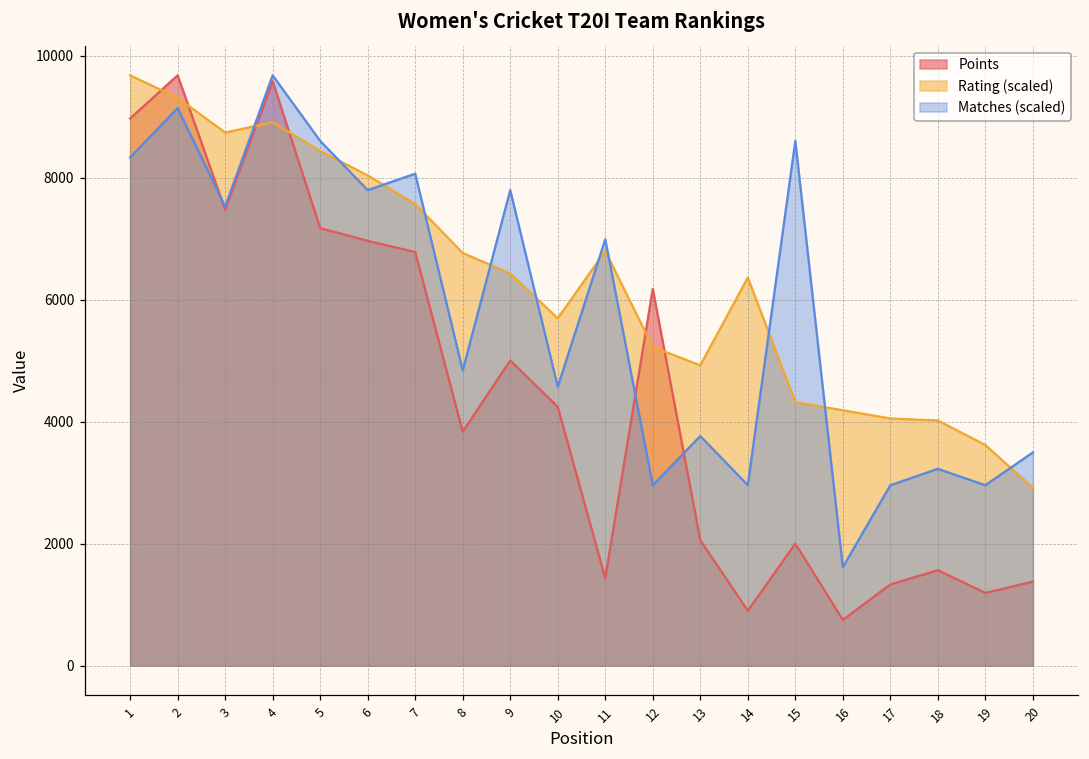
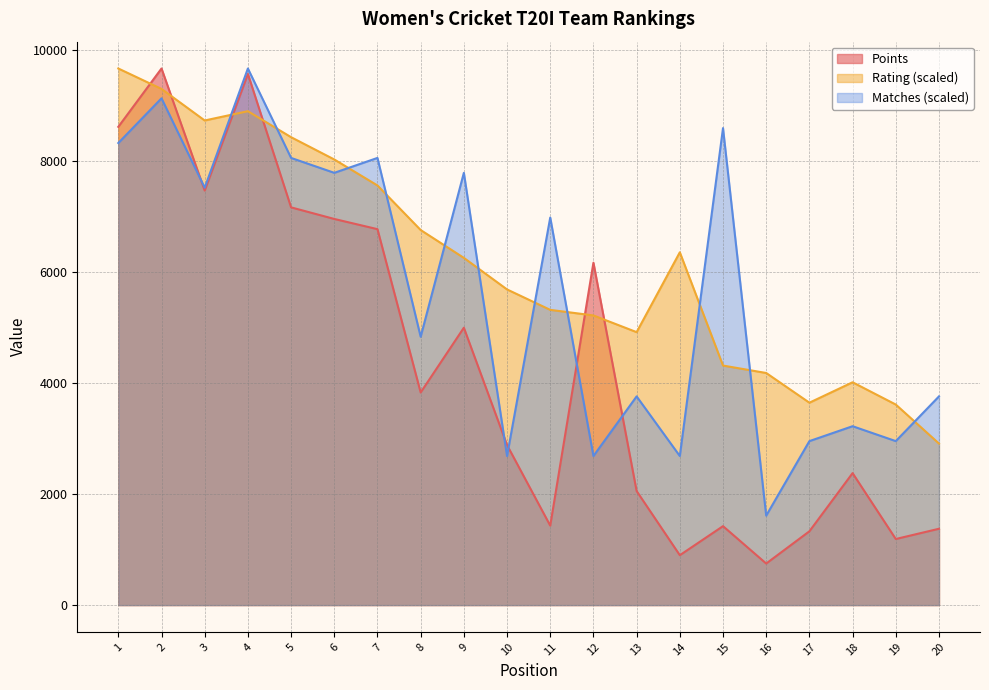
Points, 1: 9000 -> 8600
Matches (scaled), 5: 8600 -> 8100
Rating (scaled), 9: 6400 -> 6300
Points, 10: 4200 -> 2900
Matches (scaled), 10: 4600 -> 2700
Rating (scaled), 11: 6800 -> 5300
Matches (scaled), 12: 3000 -> 2700
Matches (scaled), 14: 3000 -> 2700
Points, 15: 2000 -> 1400
Rating (scaled), 17: 4100 -> 3600
Points, 18: 1600 -> 2400
Matches (scaled), 20: 3500 -> 3800
